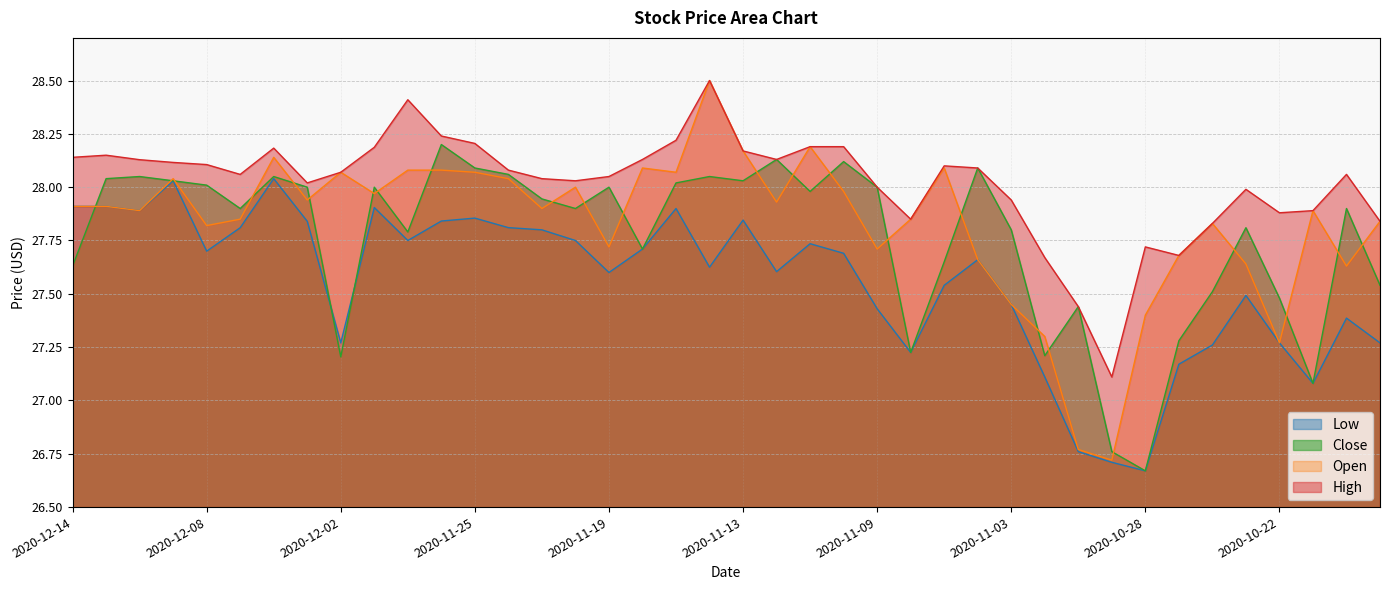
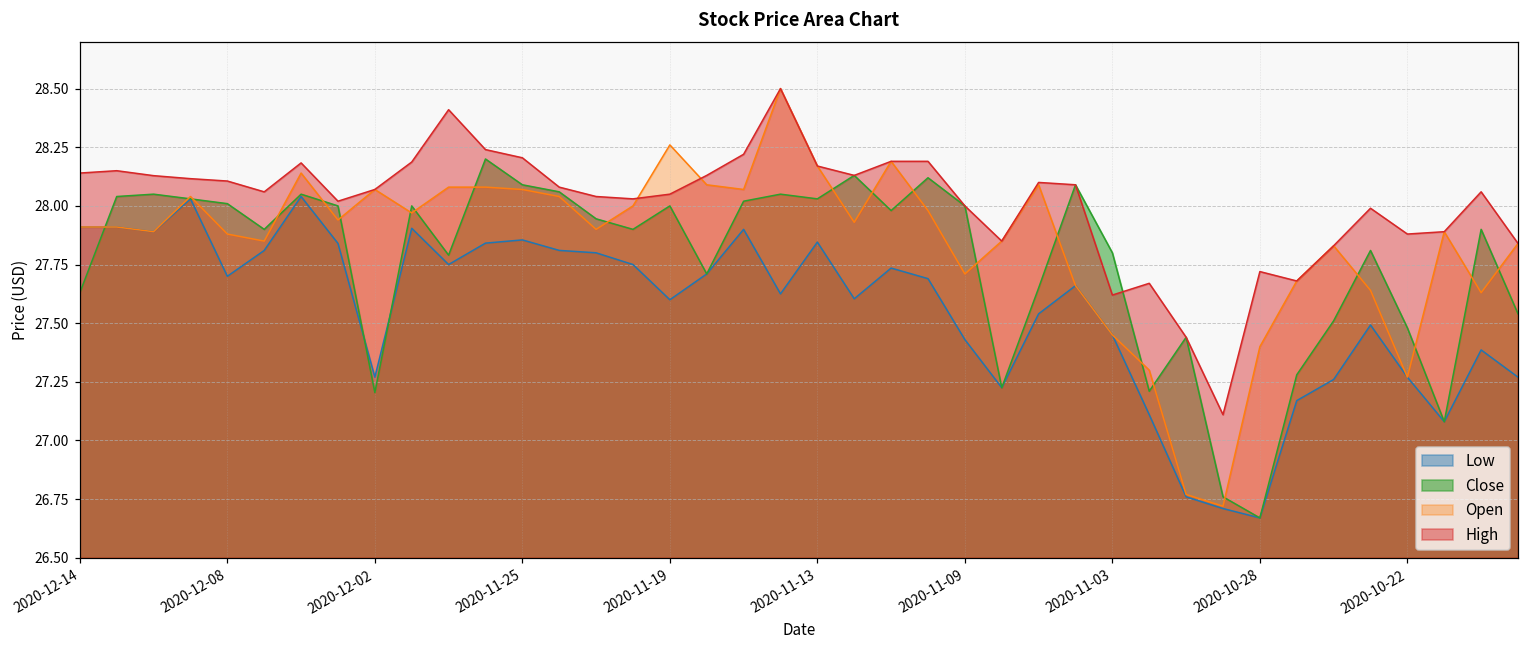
Open, 2020-12-08: 27.82 -> 27.88
Open, 2020-11-19: 27.72 -> 28.26
High, 2020-11-03: 27.94 -> 27.62
